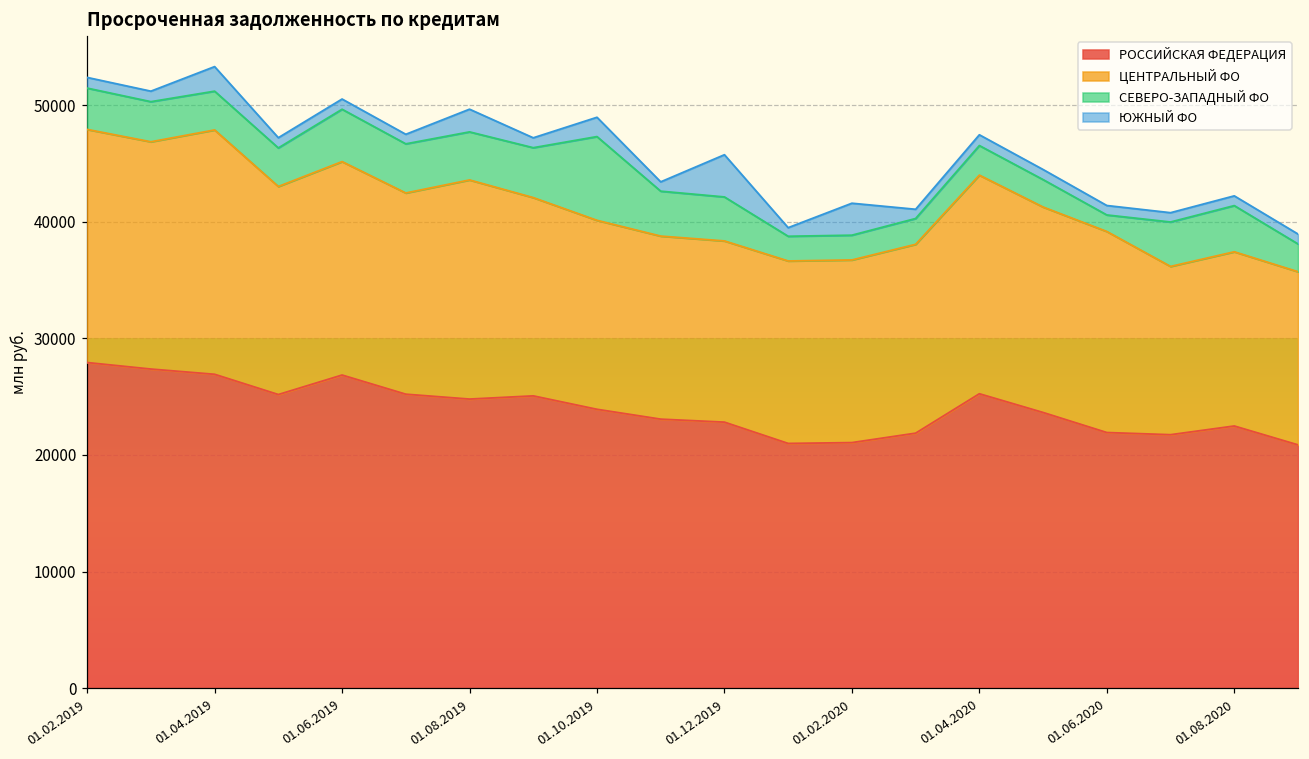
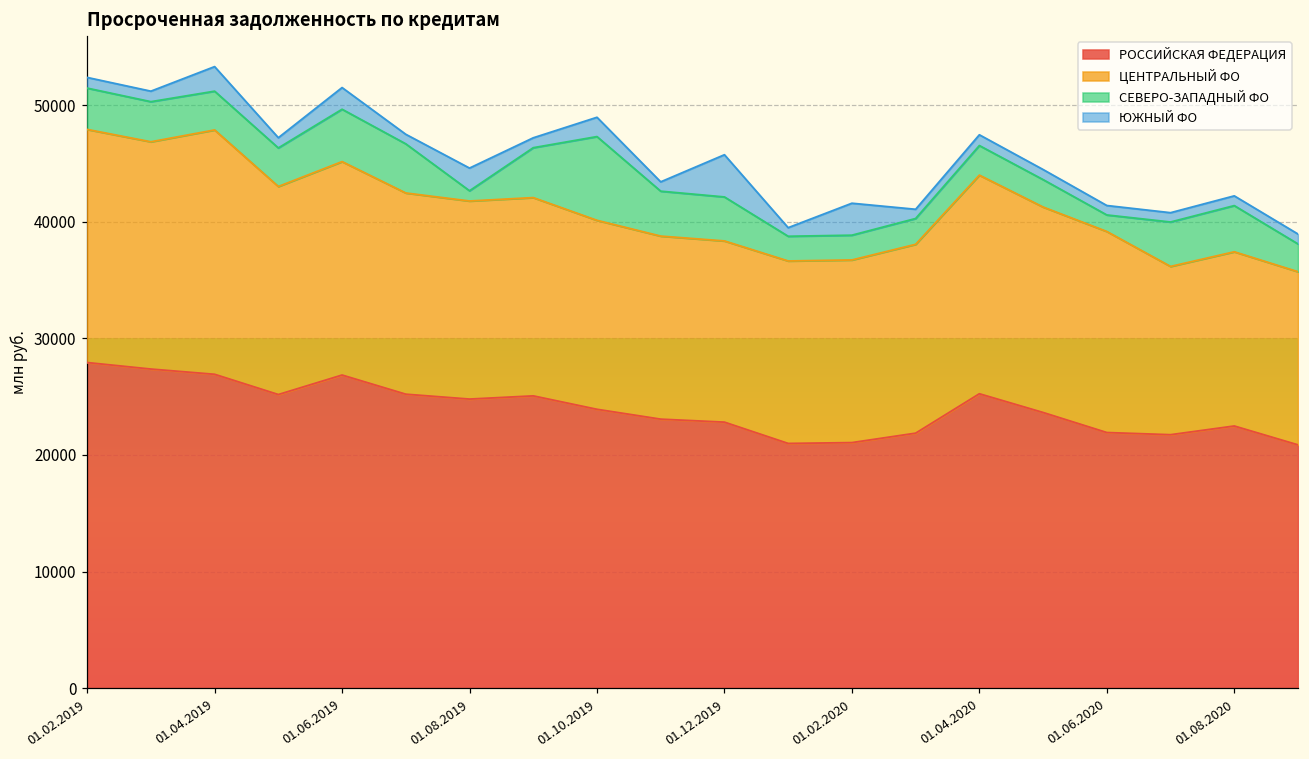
ЮЖНЫЙ ФО, 01.06.2019: 900 -> 1900
ЦЕНТРАЛЬНЫЙ ФО, 01.08.2019: 18800 -> 17000
СЕВЕРО-ЗАПАДНЫЙ ФО, 01.08.2019: 4100 -> 900
